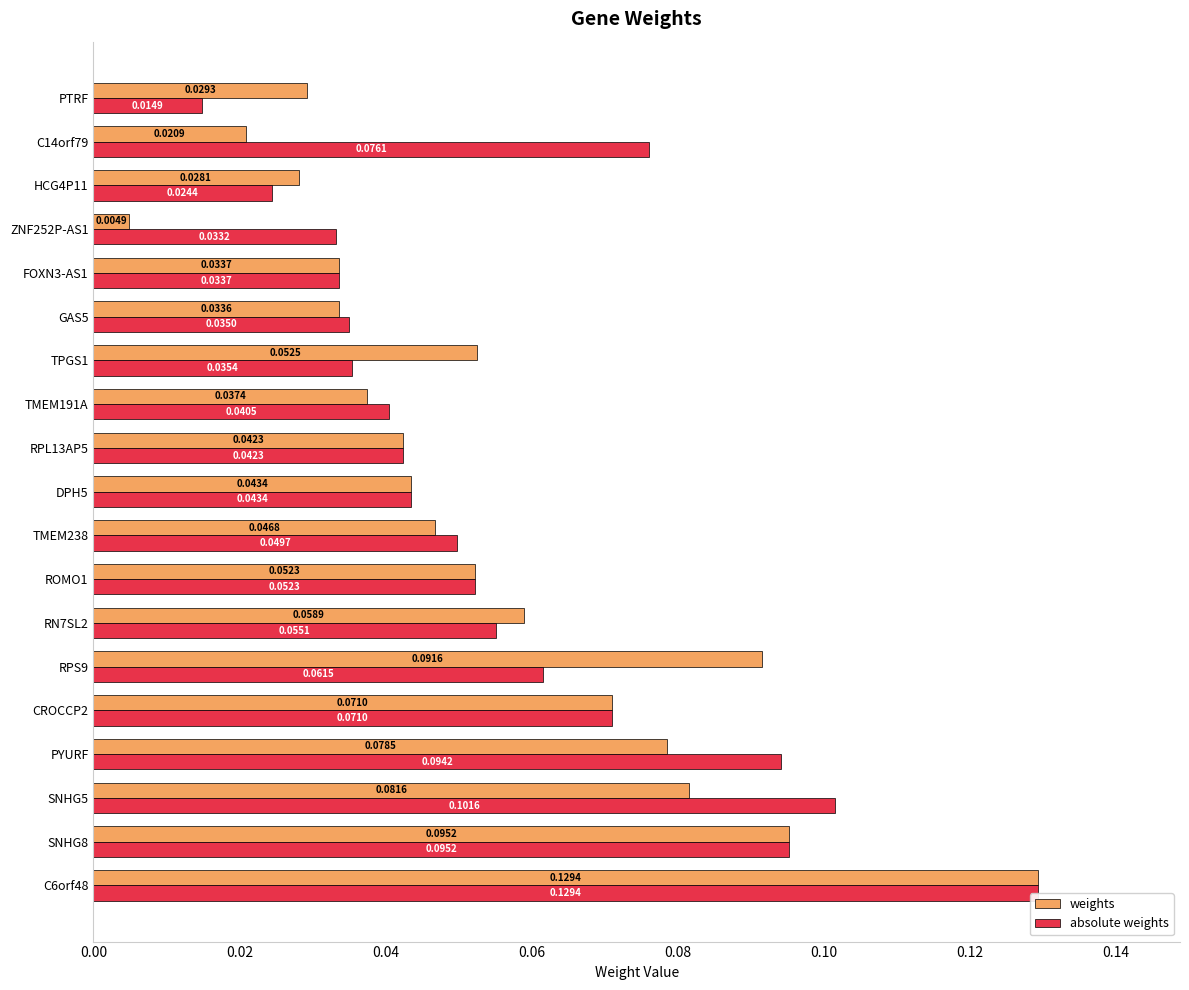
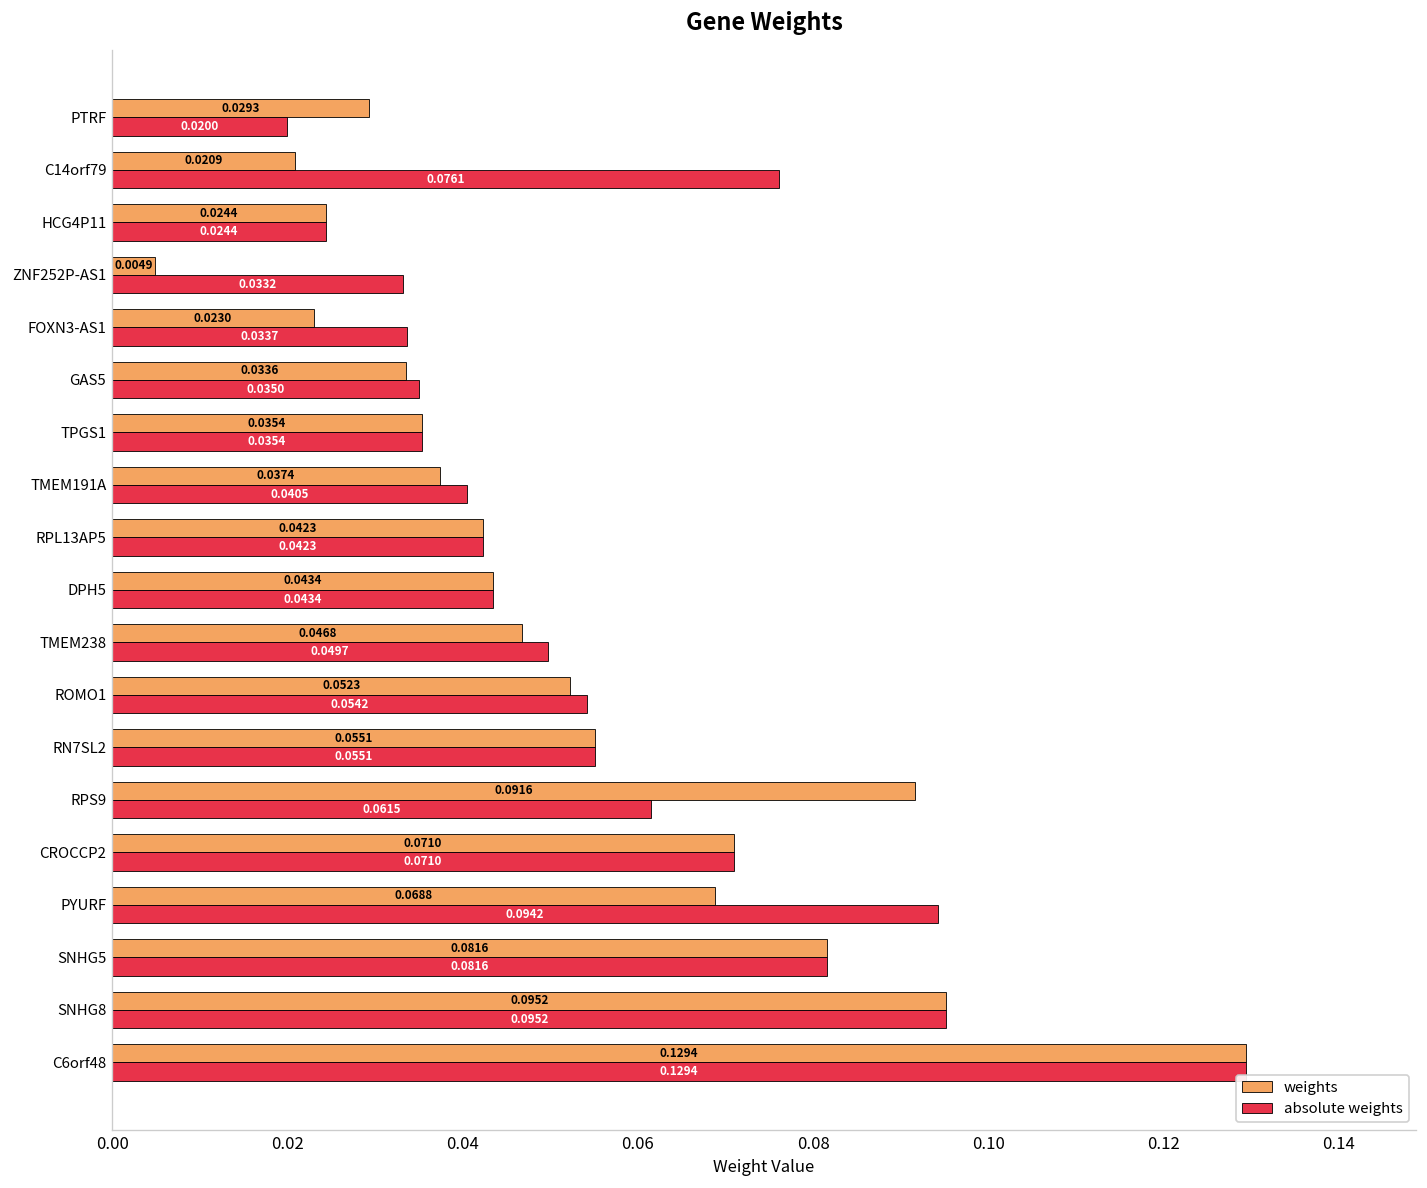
absolute weights, PTRF: 0.0149 -> 0.0200
weights, HCG4P11: 0.0281 -> 0.0244
weights, FOXN3-AS1: 0.0337 -> 0.0230
weights, TPGS1: 0.0525 -> 0.0354
absolute weights, ROMO1: 0.0523 -> 0.0542
weights, RN7SL2: 0.0589 -> 0.0551
weights, PYURF: 0.0785 -> 0.0688
absolute weights, SNHG5: 0.1016 -> 0.0816
